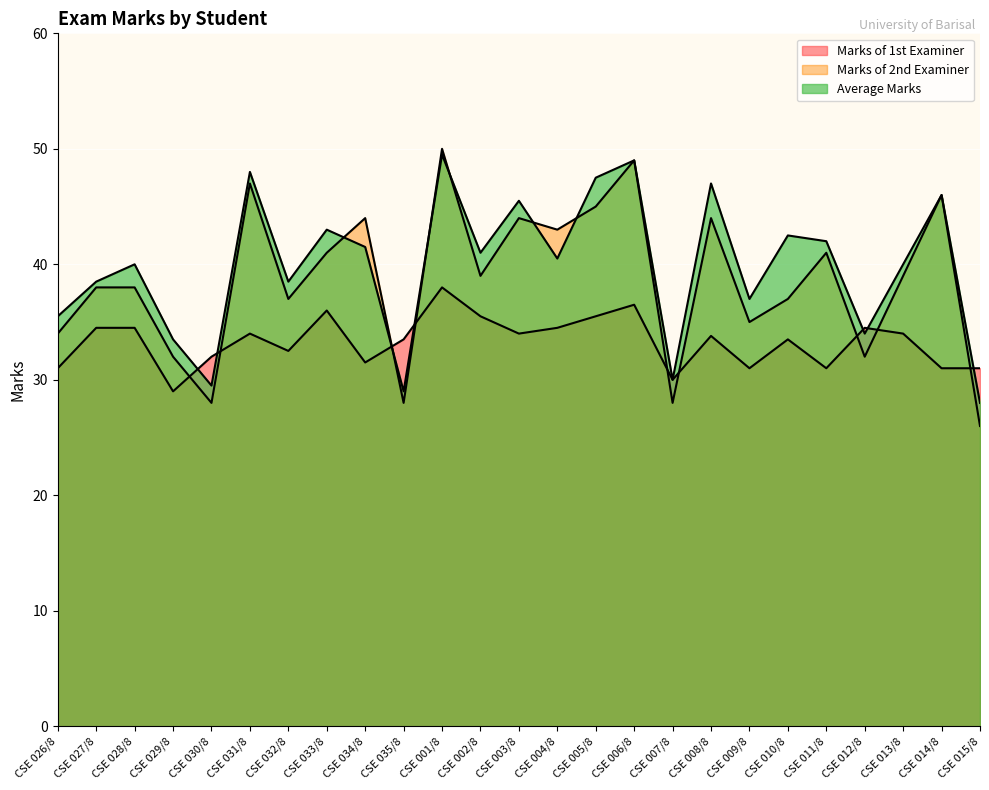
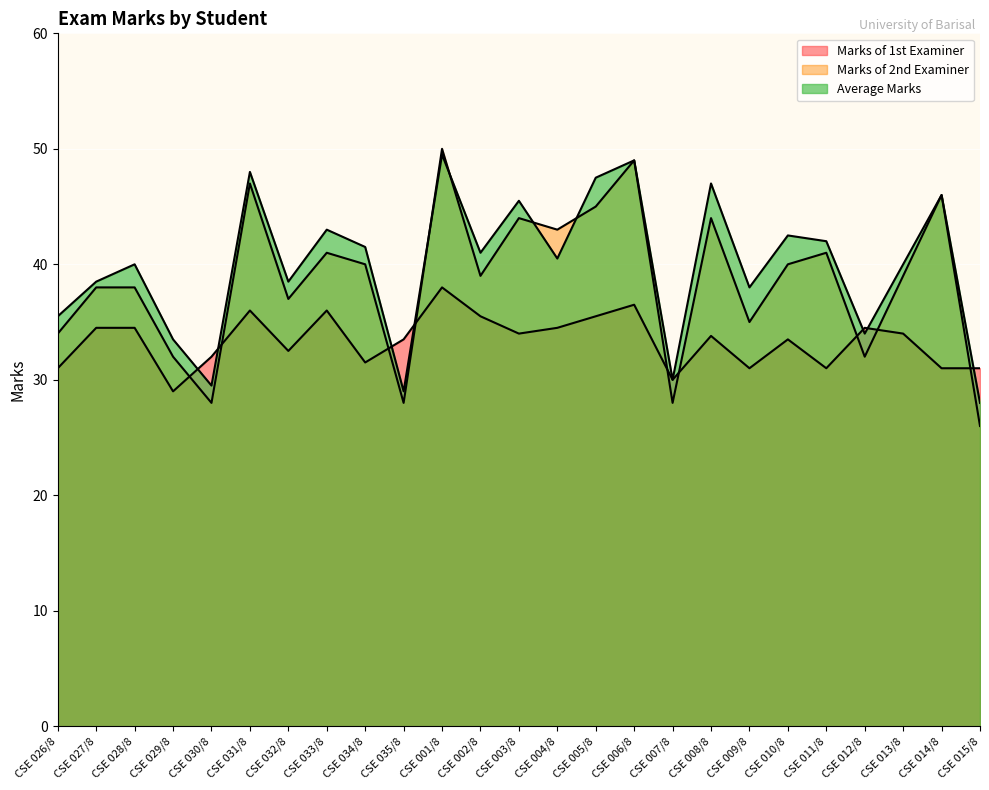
Marks of 1st Examiner, CSE 031/8: 34 -> 36
Marks of 2nd Examiner, CSE 034/8: 44 -> 40
Average Marks, CSE 009/8: 37 -> 38
Marks of 2nd Examiner, CSE 010/8: 37 -> 40
